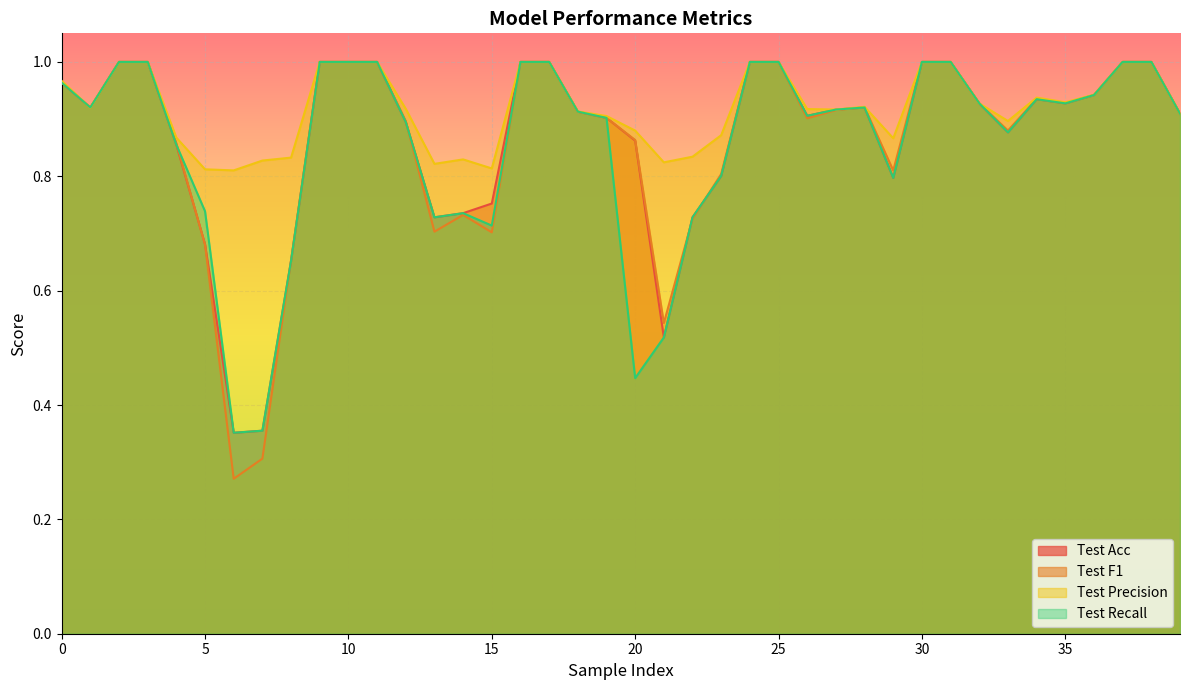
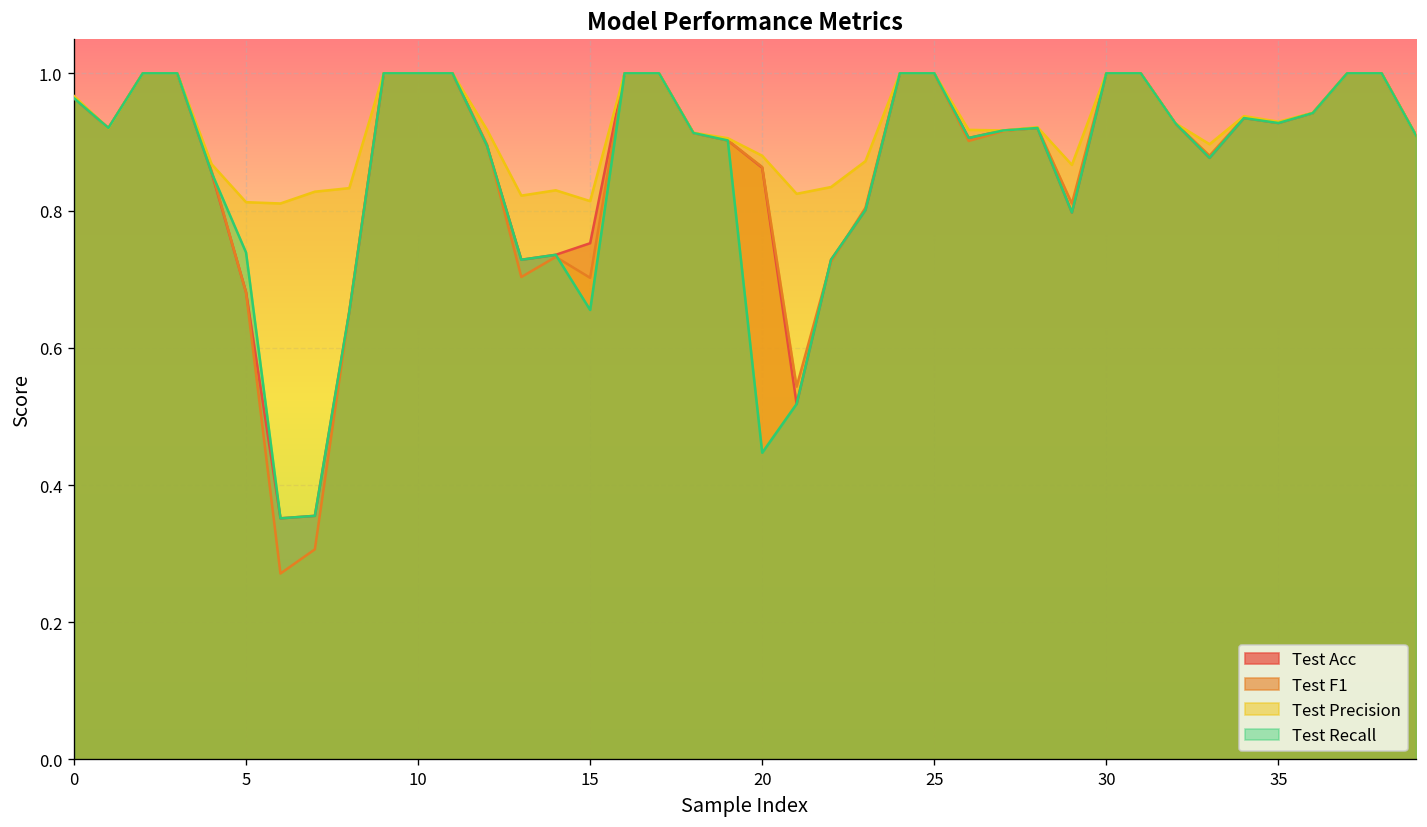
Test Recall, 15: 0.71 -> 0.66
